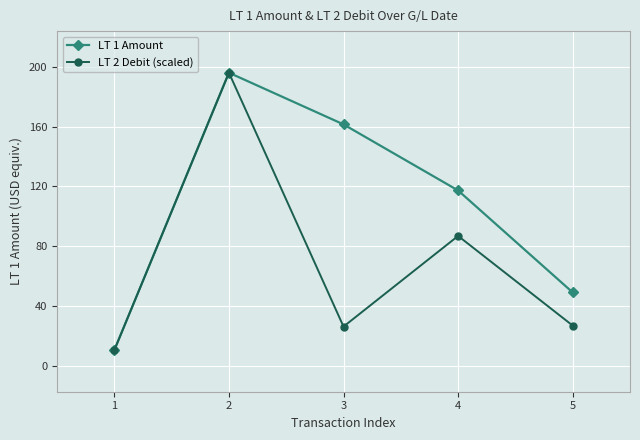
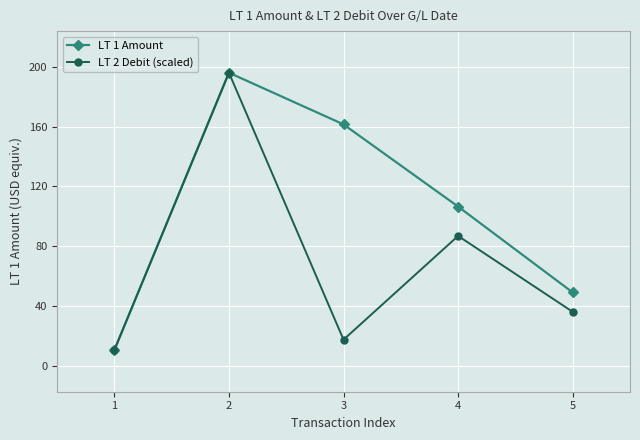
LT 2 Debit (scaled), 3: 26 -> 17
LT 1 Amount, 4: 117 -> 107
LT 2 Debit (scaled), 5: 27 -> 36
